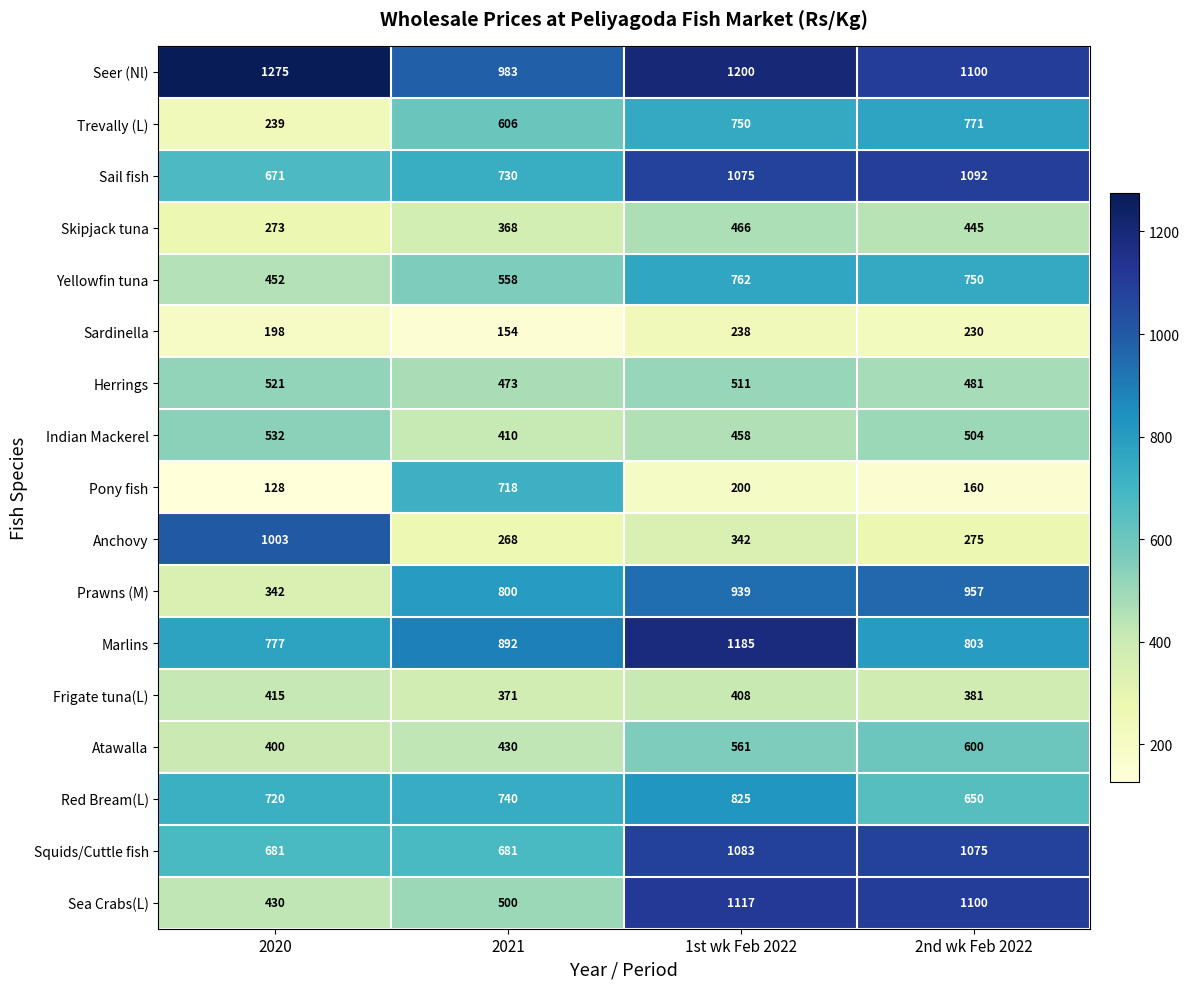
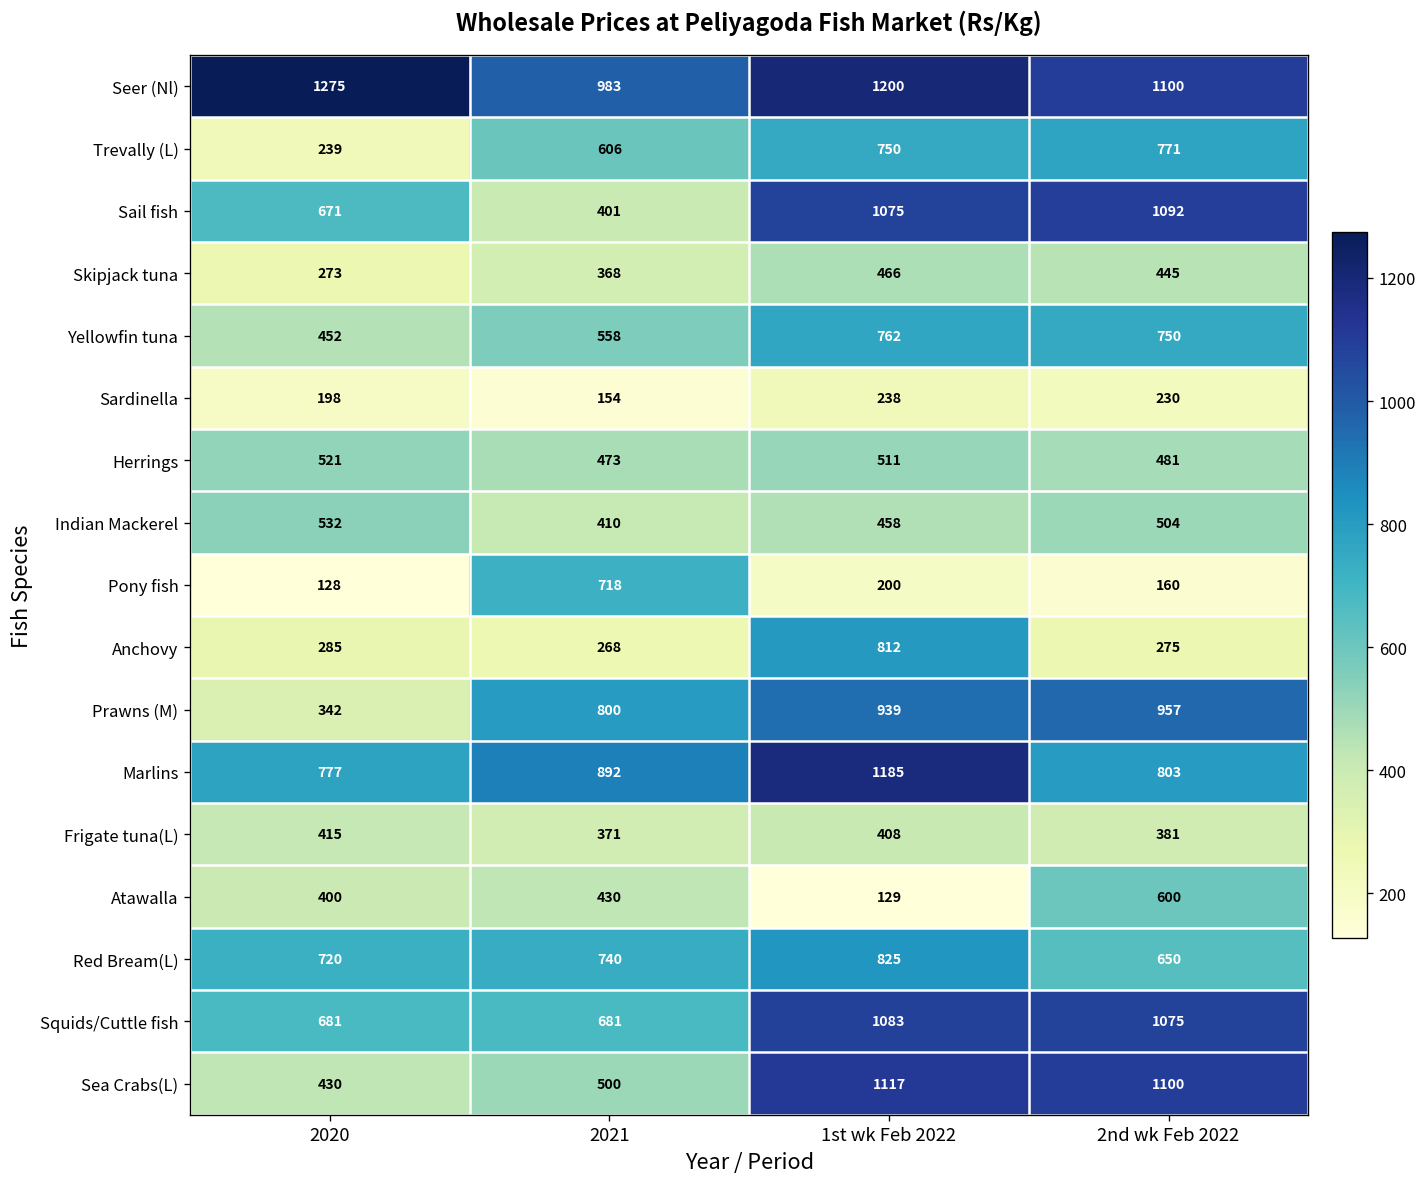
Sail fish, 2021: 730 -> 401
Anchovy, 2020: 1003 -> 285
Anchovy, 1st wk Feb 2022: 342 -> 812
Atawalla, 1st wk Feb 2022: 561 -> 129
